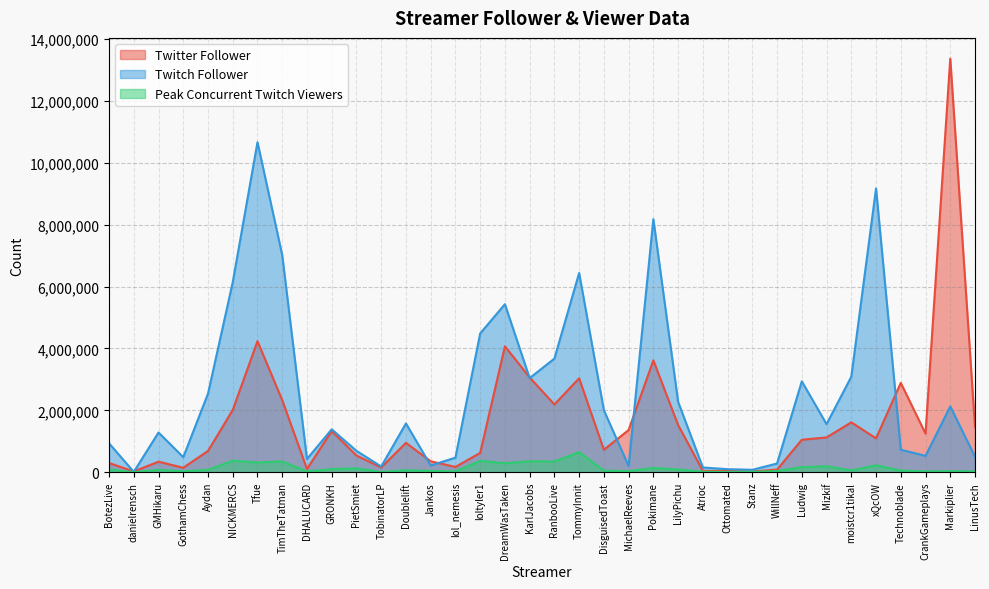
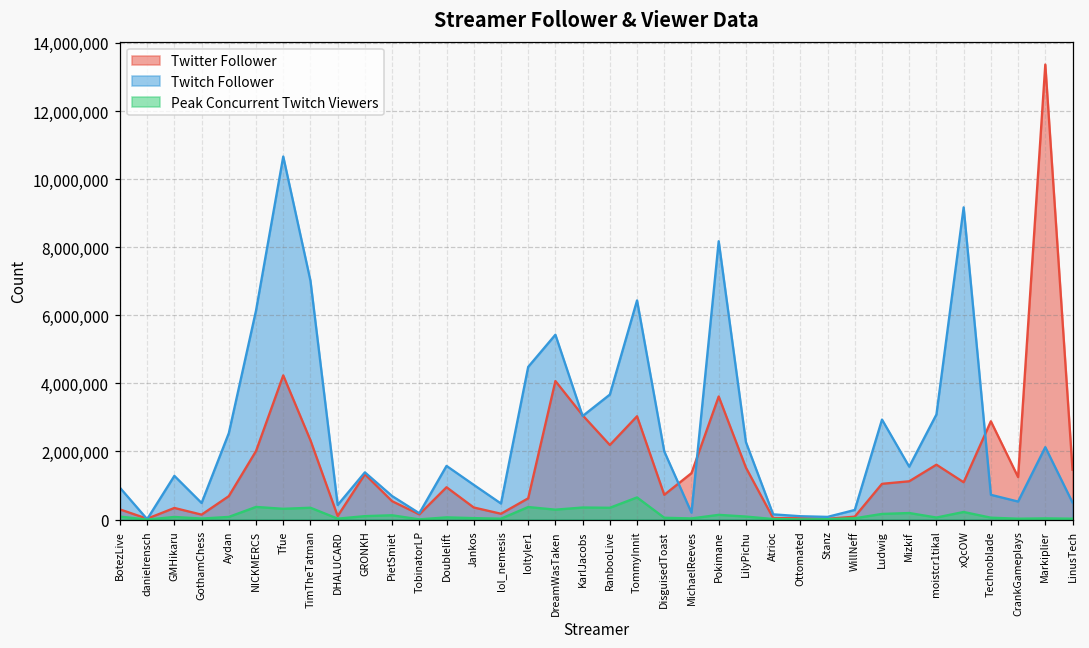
Twitch Follower, Jankos: 200,000 -> 1,000,000
